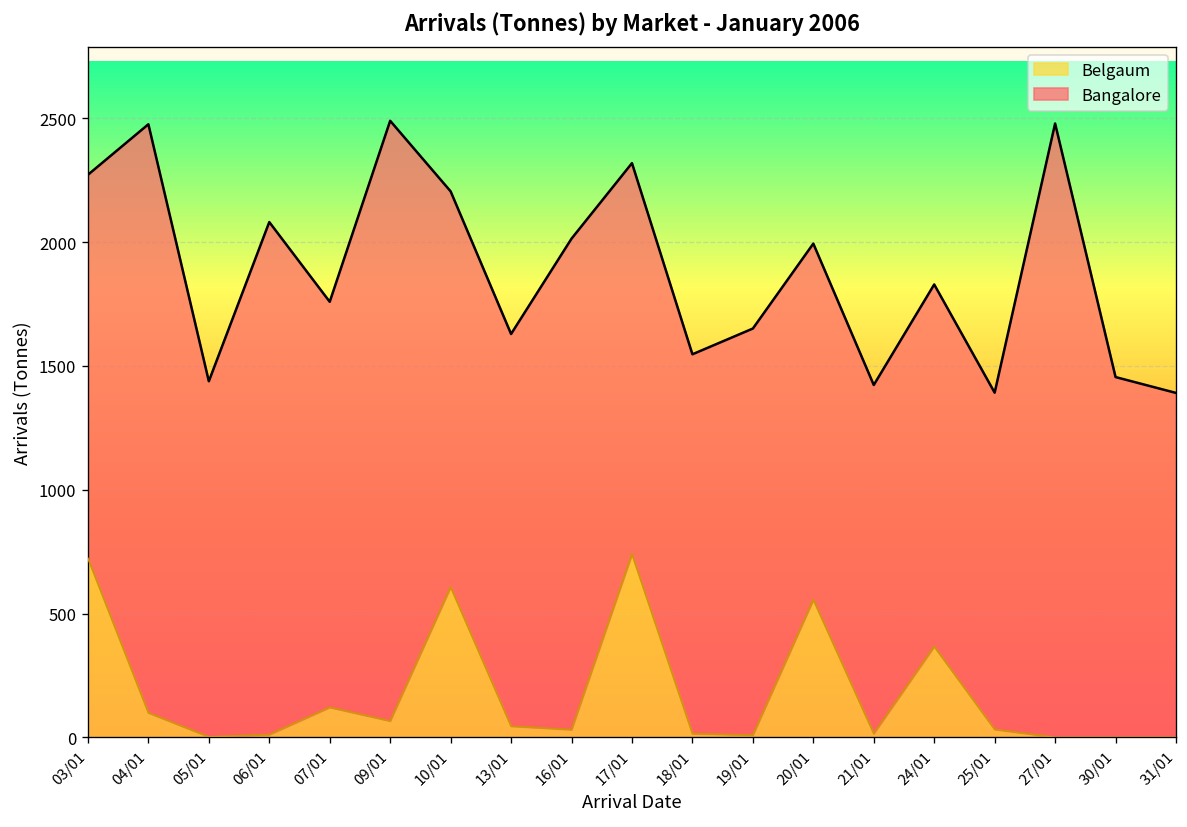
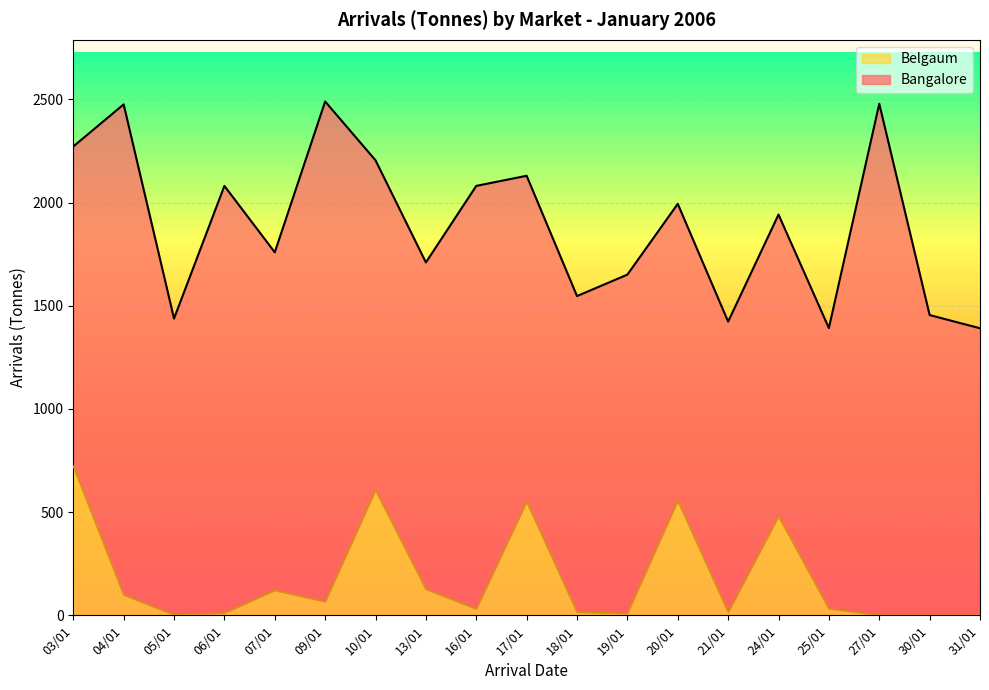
Belgaum, 13/01: 50 -> 130
Bangalore, 16/01: 1980 -> 2050
Belgaum, 17/01: 740 -> 550
Belgaum, 24/01: 370 -> 480
